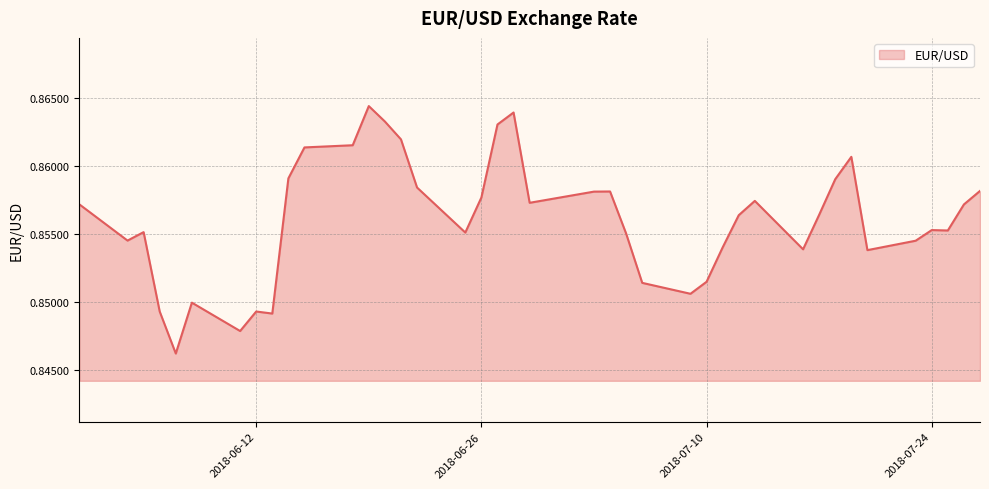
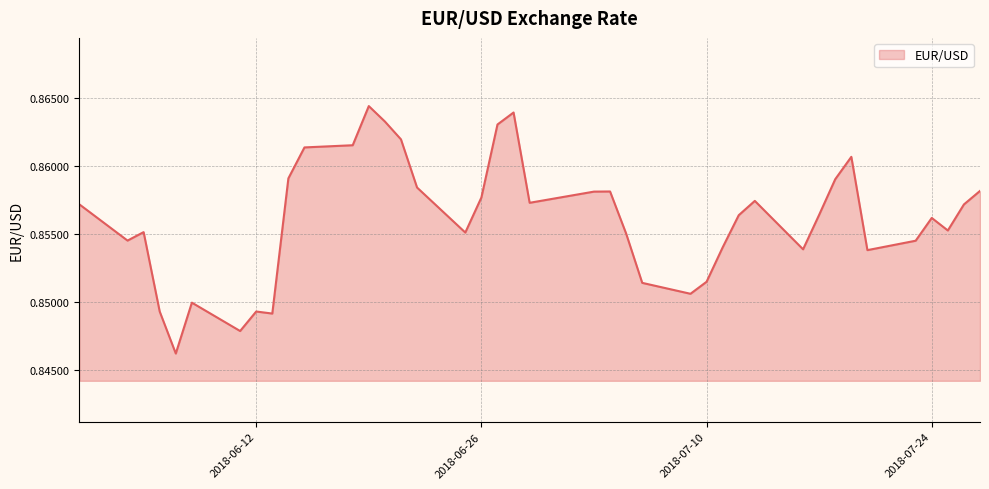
2018-07-24: 0.8553 -> 0.8562
